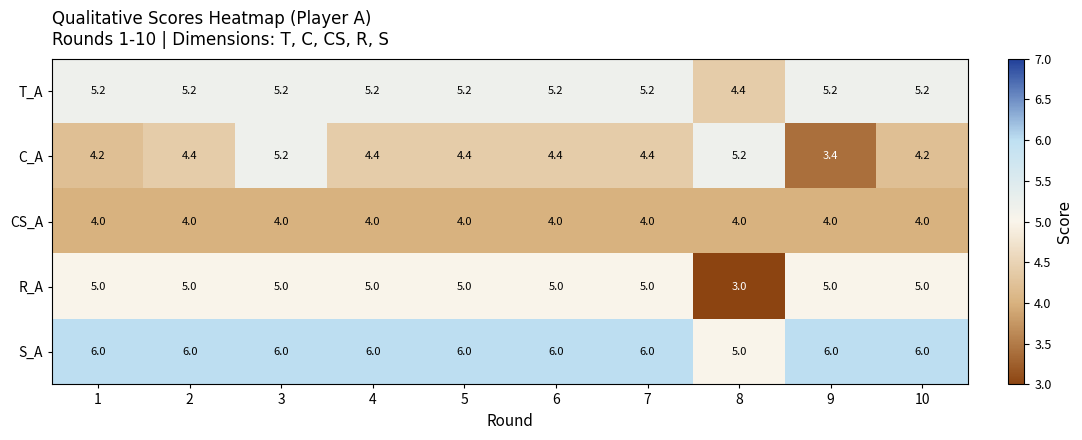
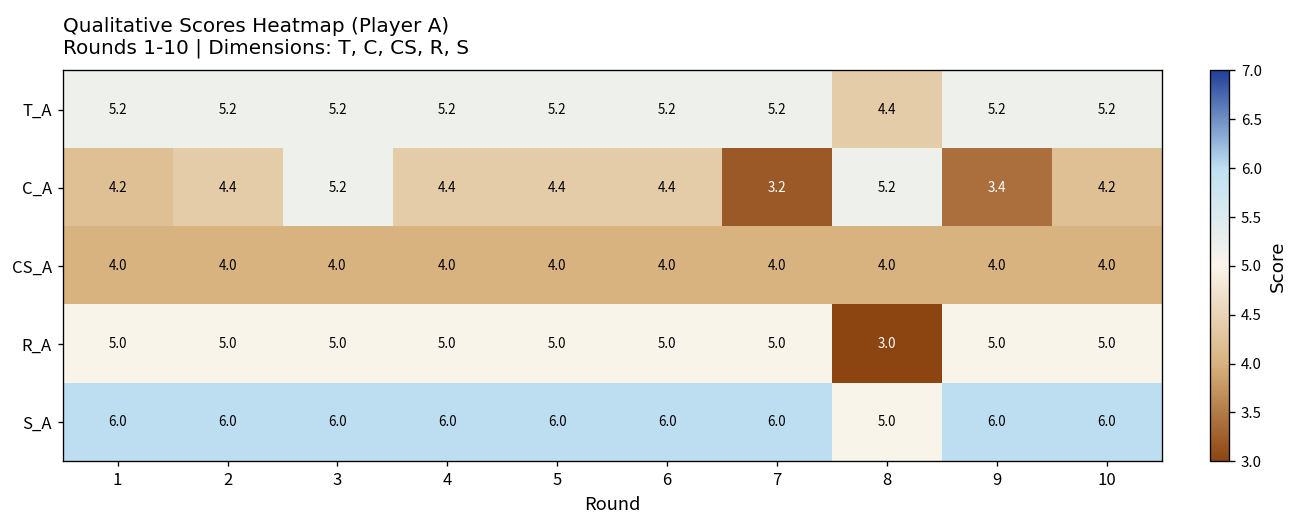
C_A, 7: 4.4 -> 3.2
